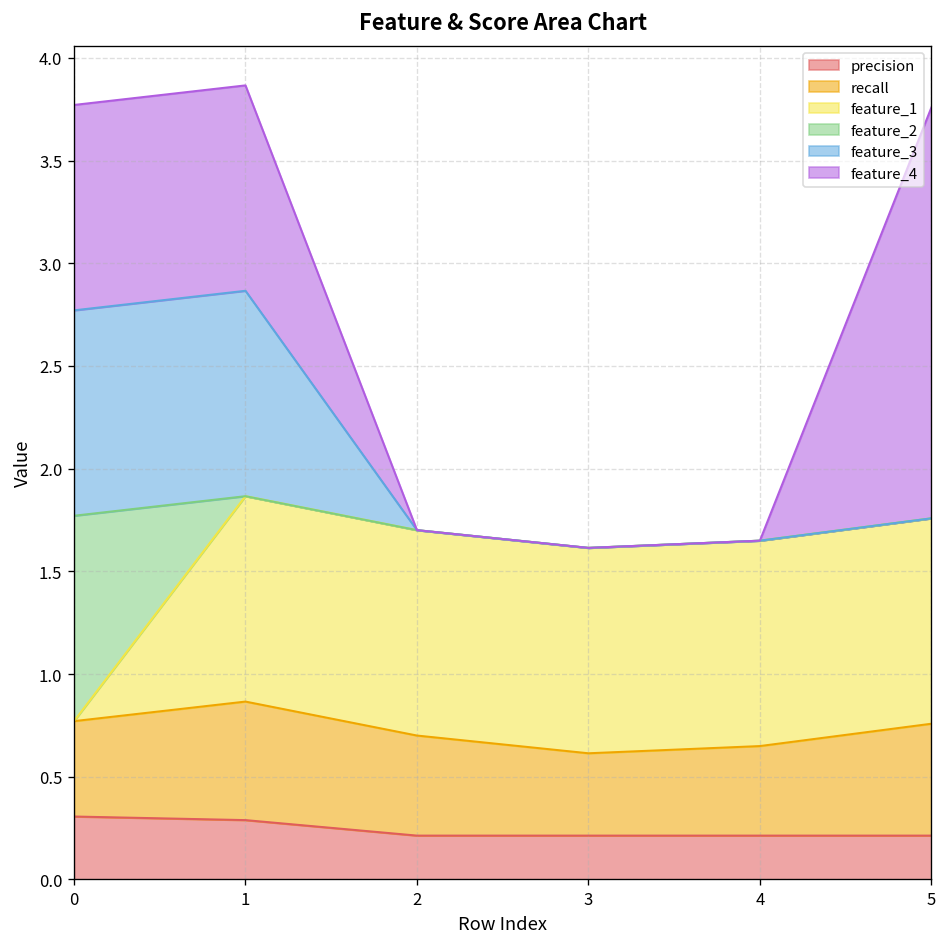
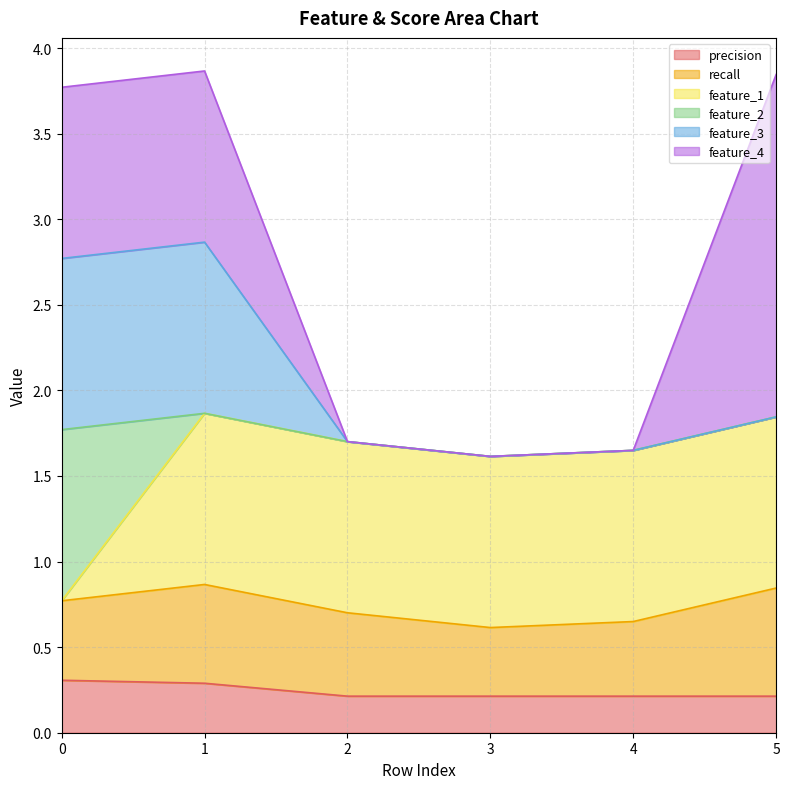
recall, 5: 0.54 -> 0.63
